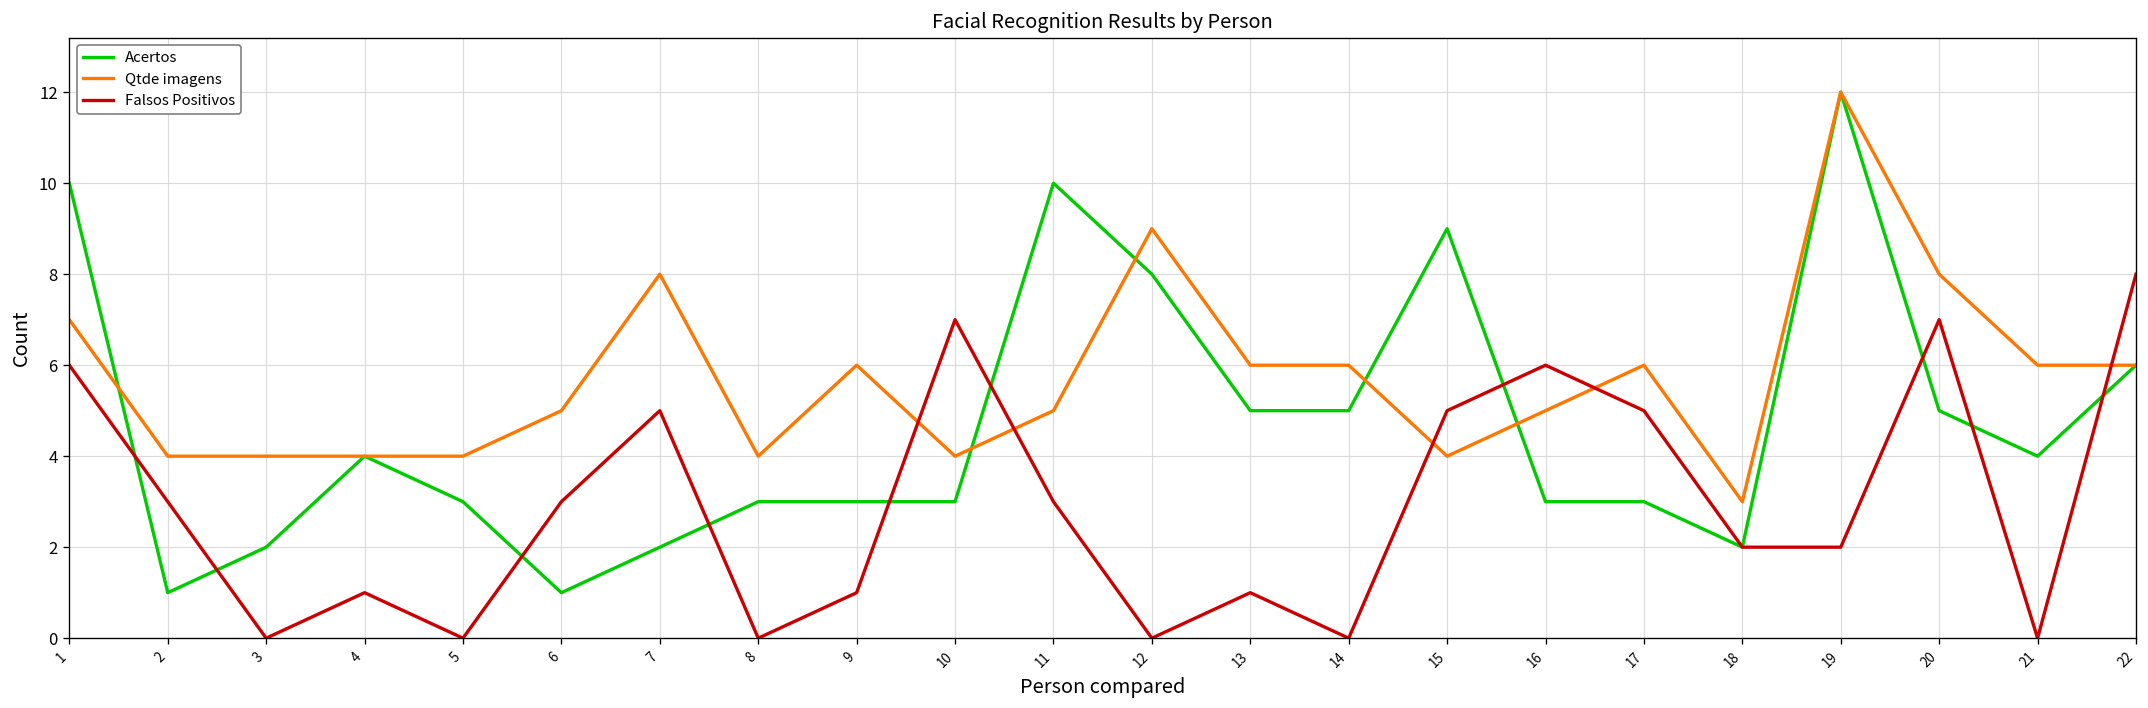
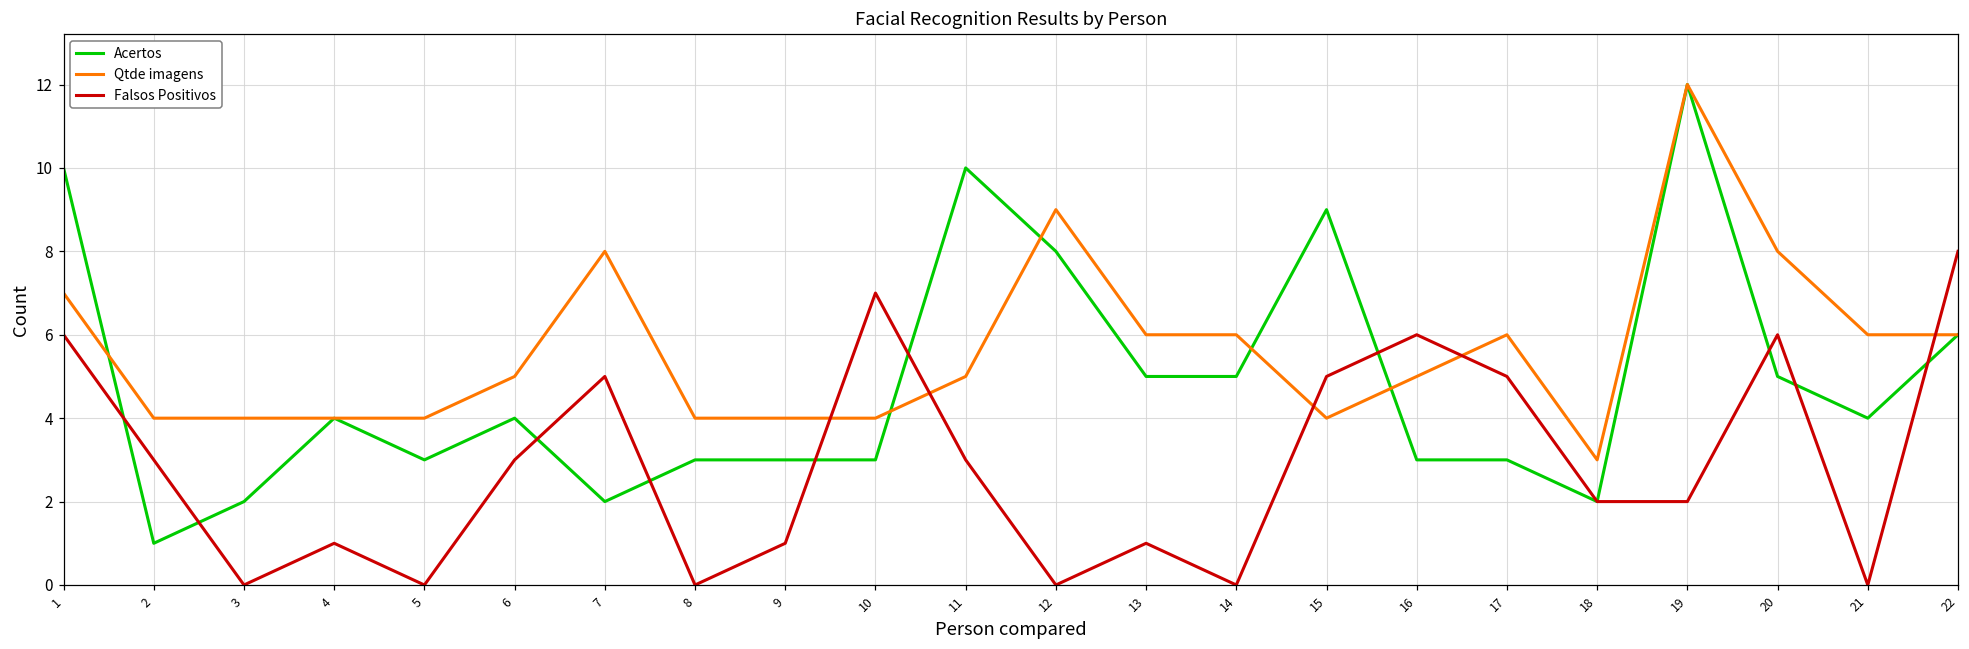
Acertos, 6: 1 -> 4
Qtde imagens, 9: 6 -> 4
Falsos Positivos, 20: 7 -> 6
